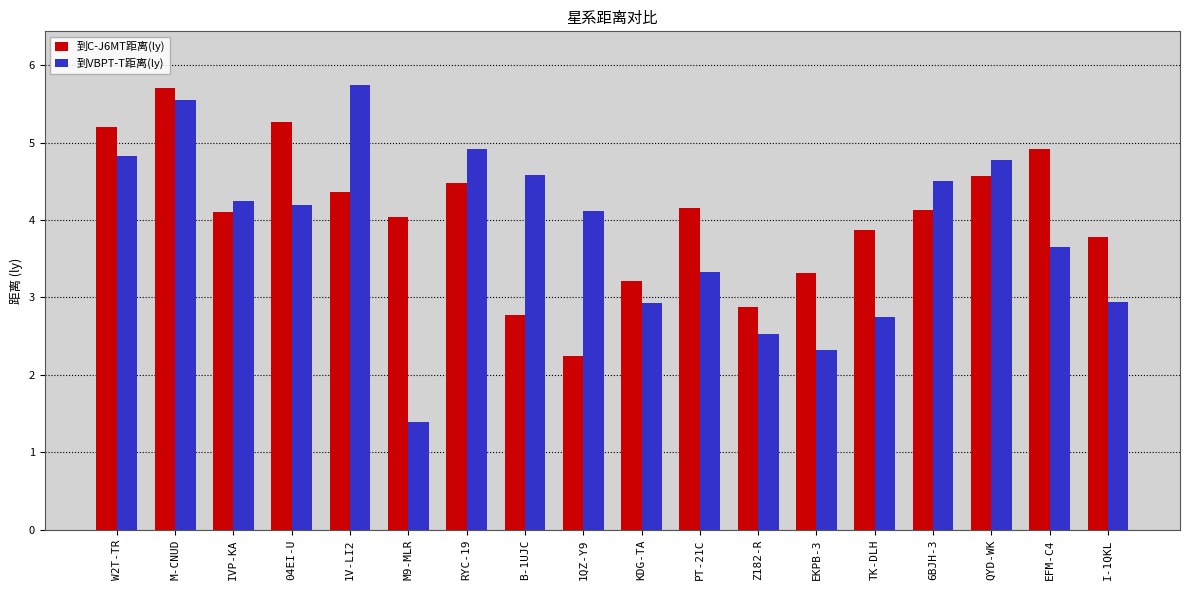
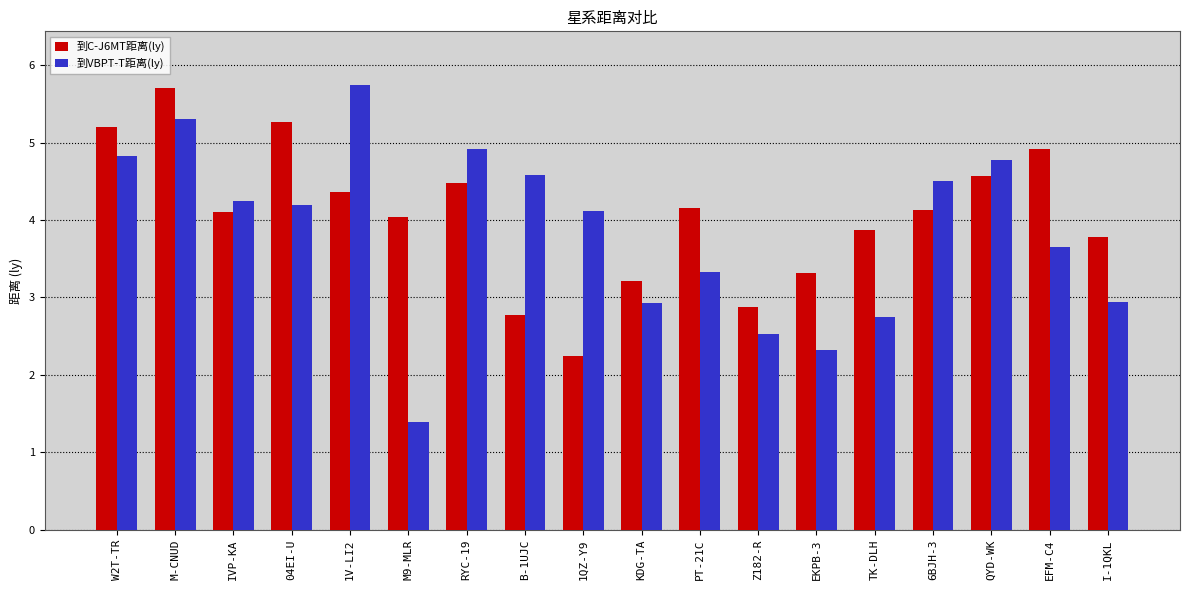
到VBPT-T距离(ly), M-CNUD: 5.5 -> 5.3
